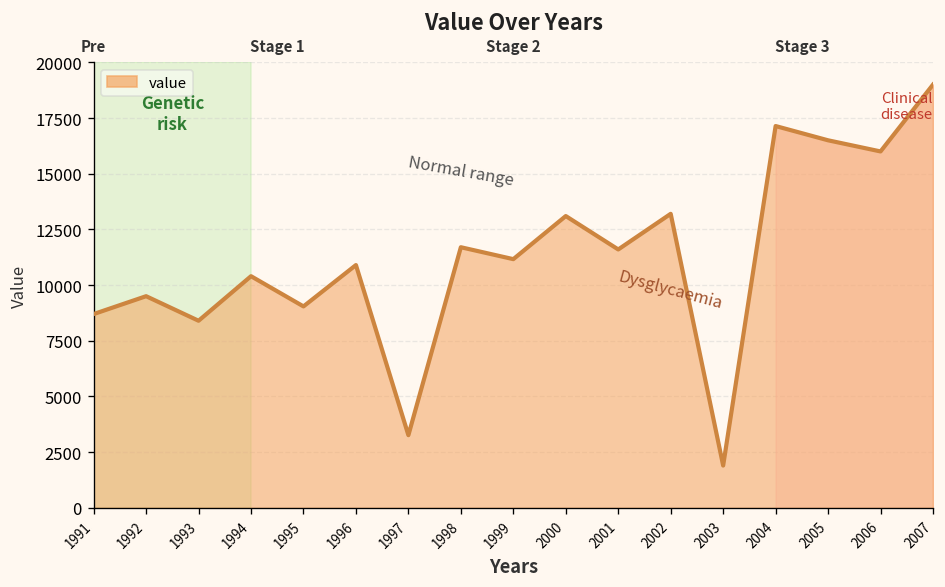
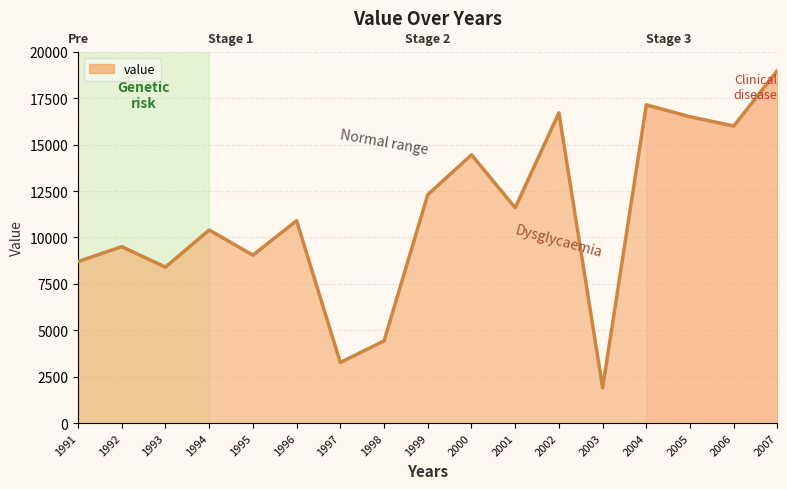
value, 1998: 11700 -> 4400
value, 1999: 11200 -> 12300
value, 2000: 13100 -> 14500
value, 2002: 13200 -> 16700
